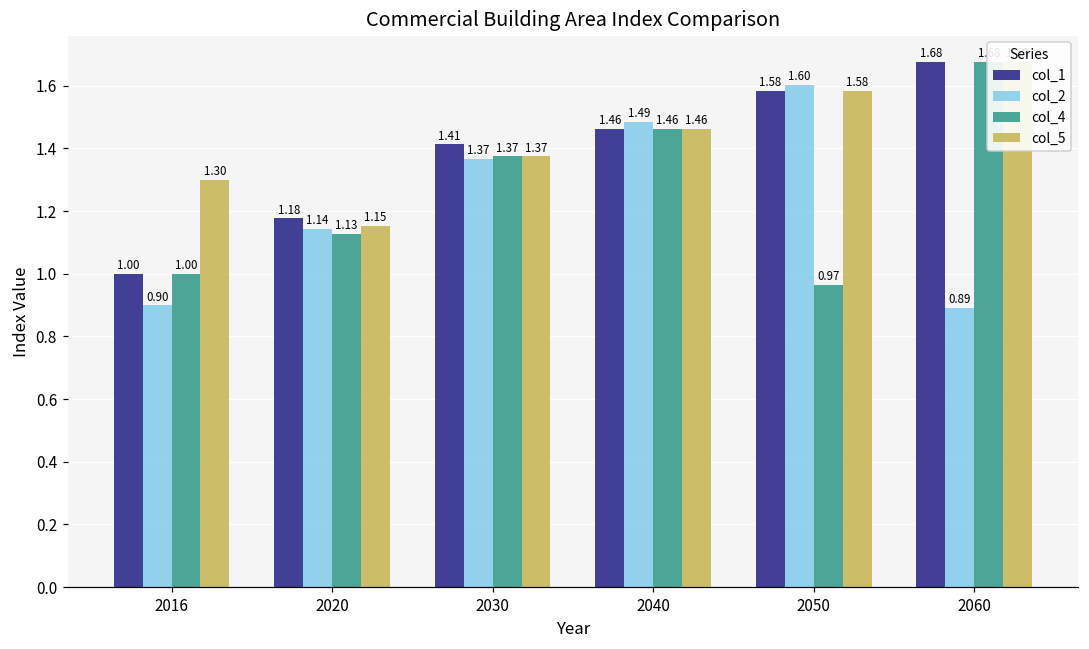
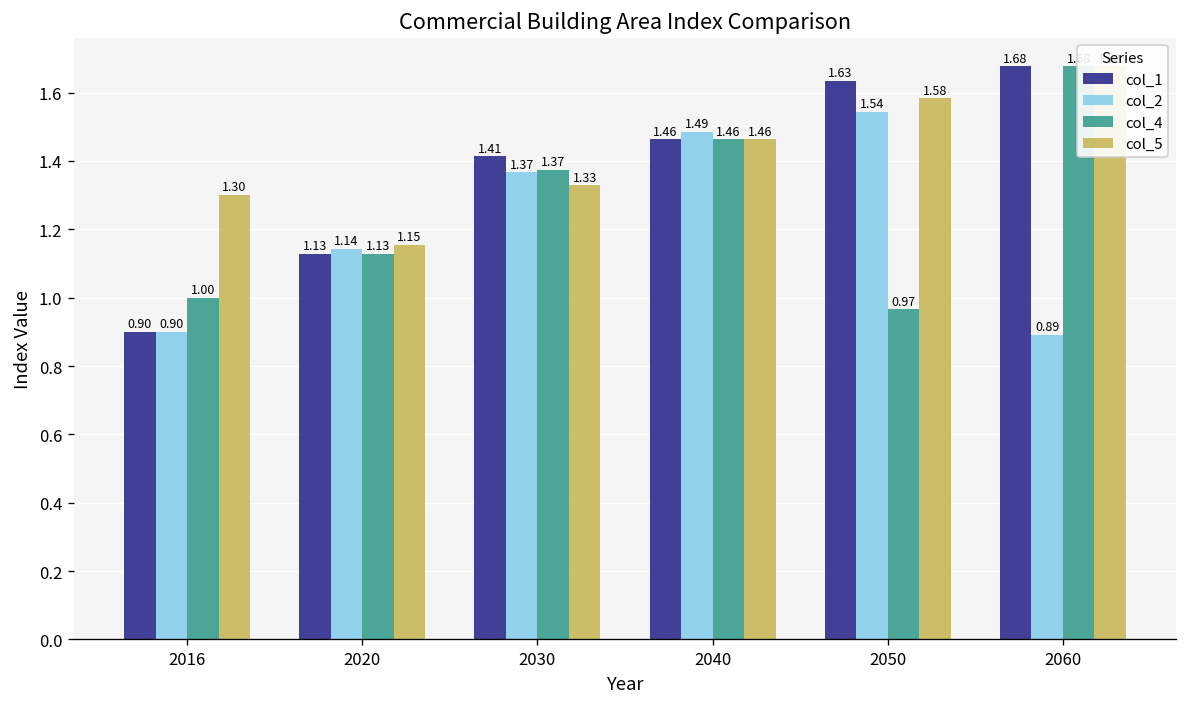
col_1, 2016: 1.00 -> 0.90
col_1, 2020: 1.18 -> 1.13
col_5, 2030: 1.37 -> 1.33
col_1, 2050: 1.58 -> 1.63
col_2, 2050: 1.60 -> 1.54
